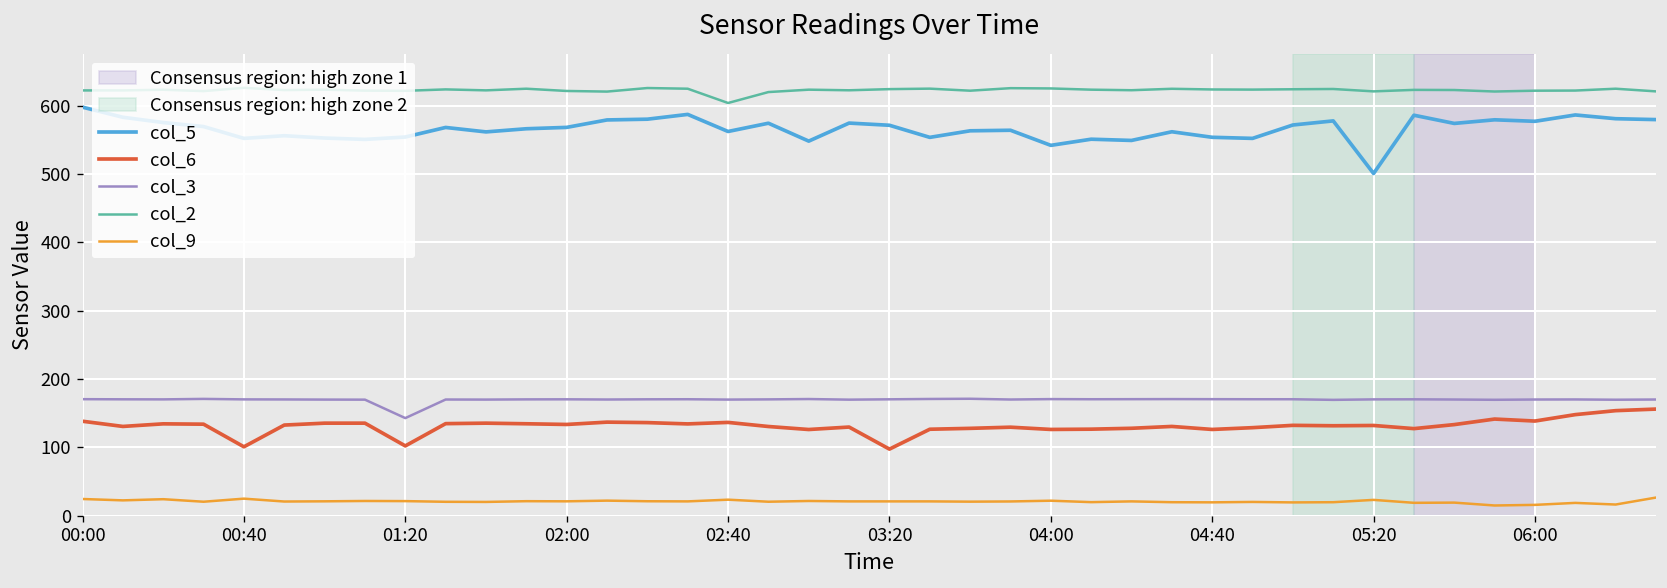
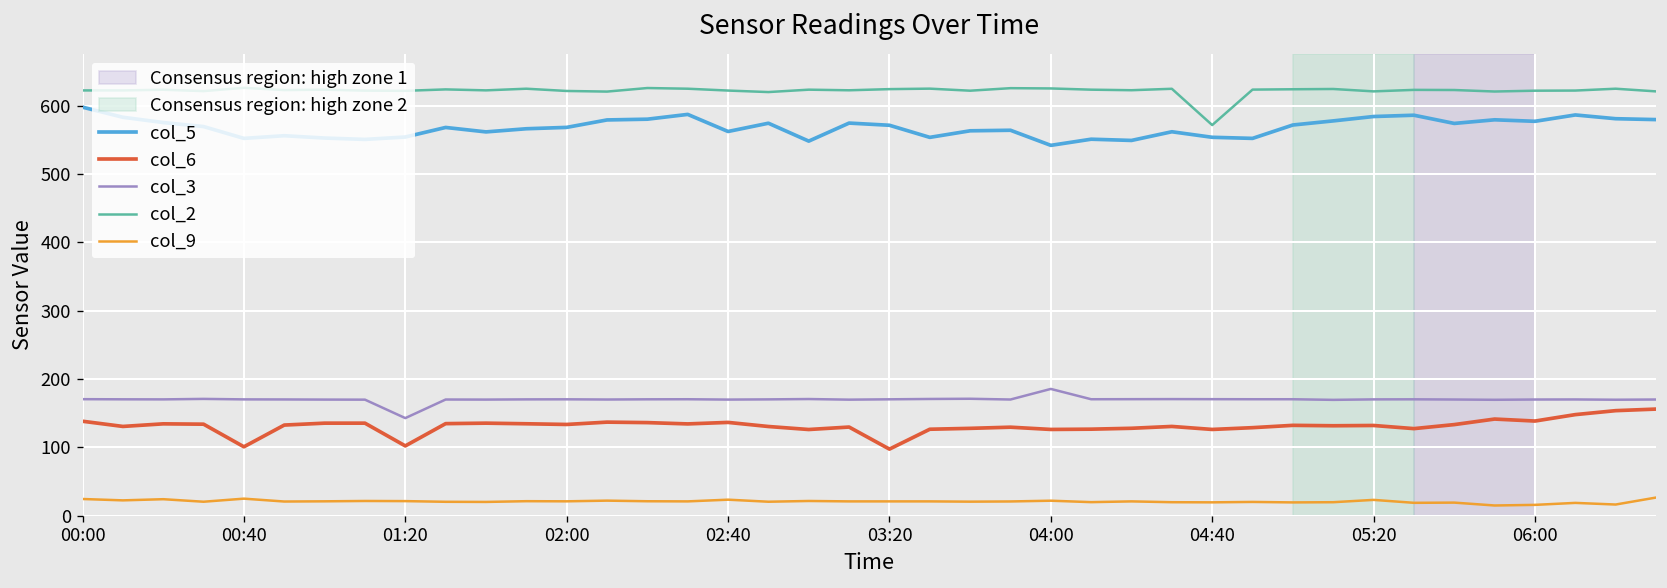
col_2, 02:40: 600 -> 620
col_3, 04:00: 170 -> 190
col_2, 04:40: 620 -> 570
col_5, 05:20: 500 -> 580
